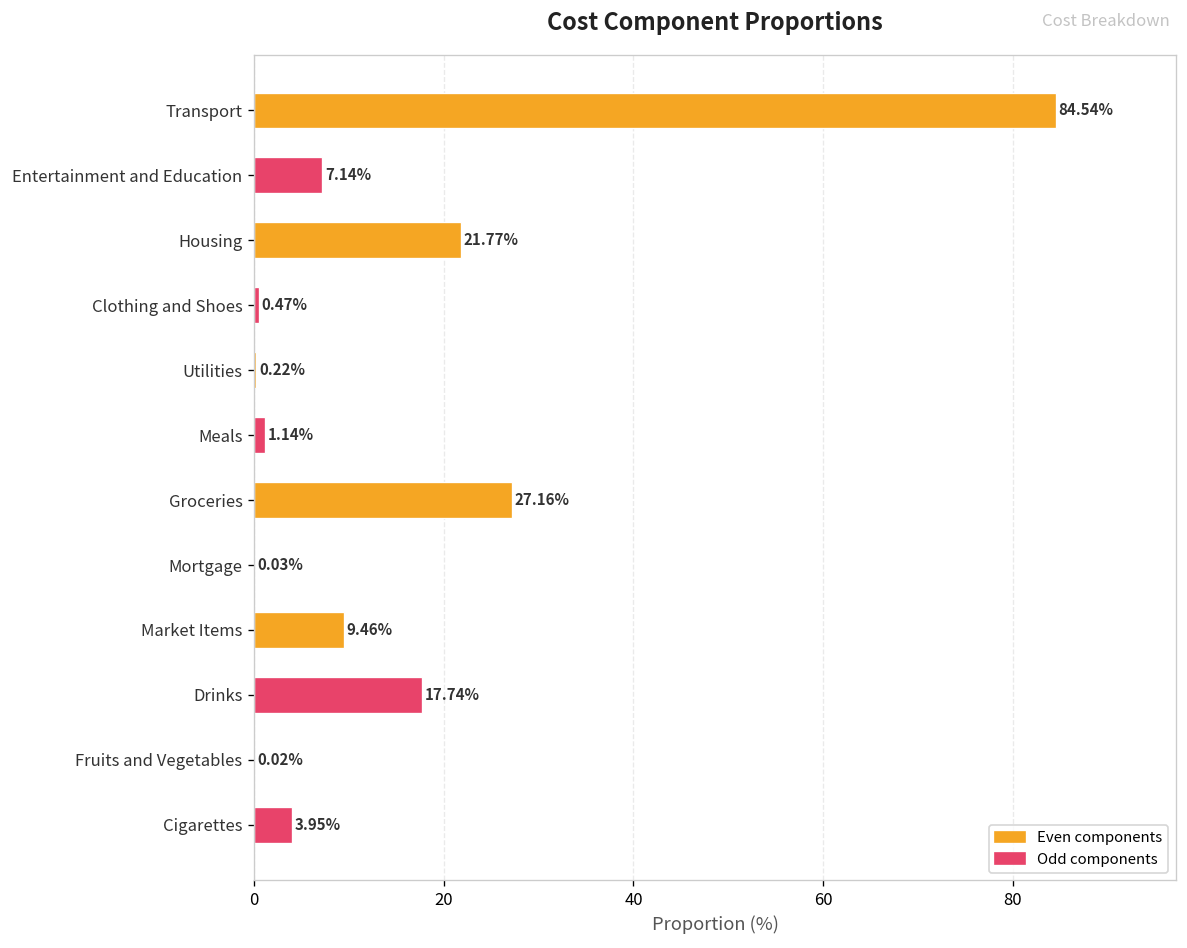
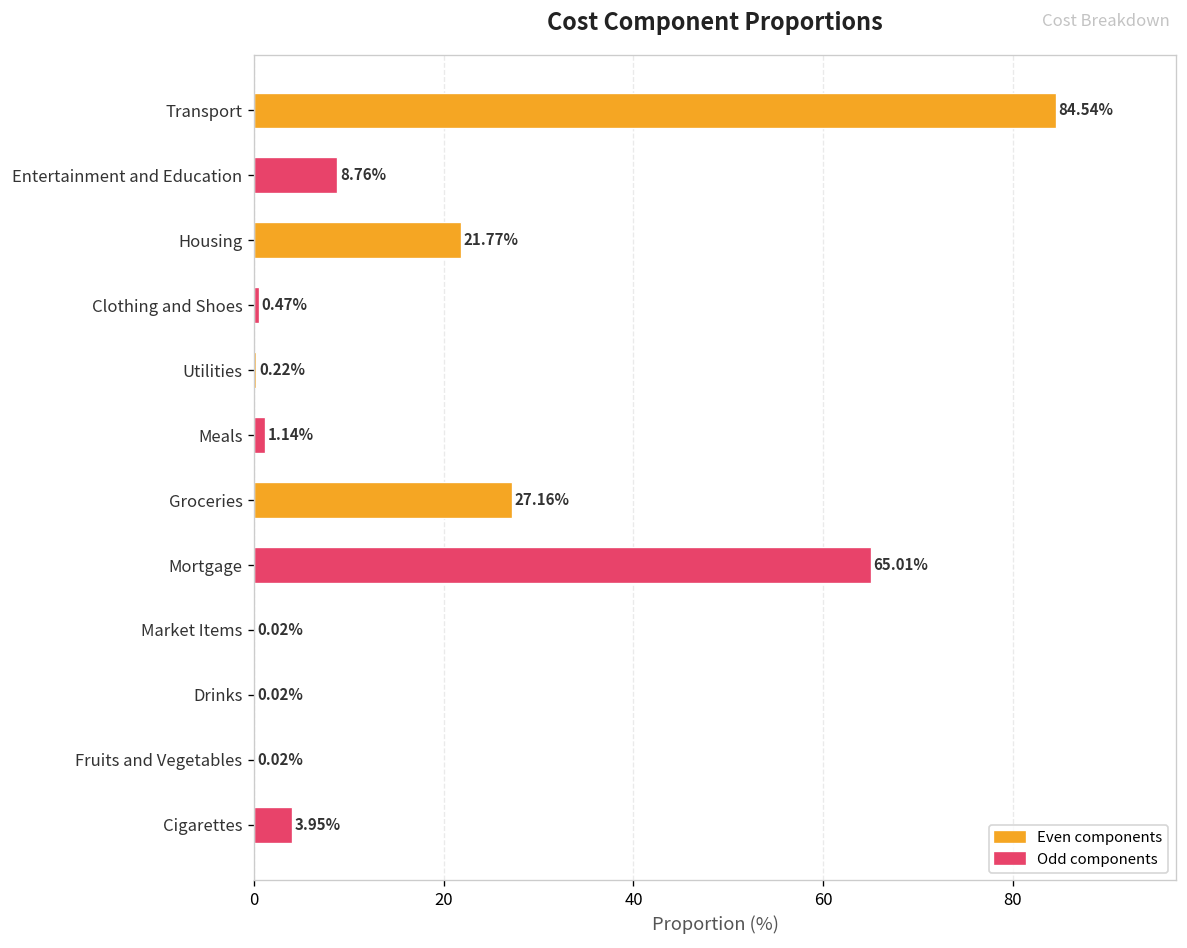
Entertainment and Education: 7.14% -> 8.76%
Mortgage: 0.03% -> 65.01%
Market Items: 9.46% -> 0.02%
Drinks: 17.74% -> 0.02%
